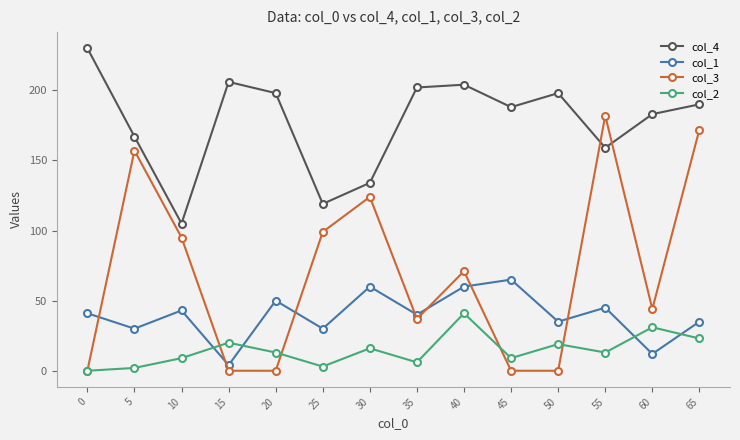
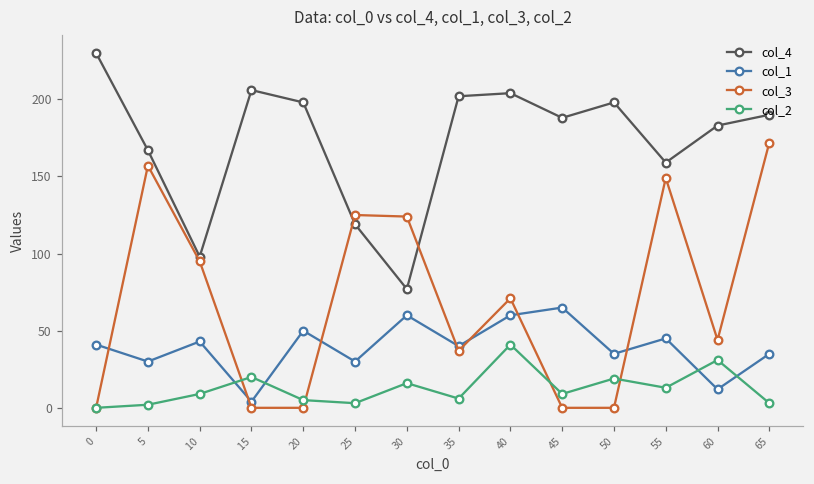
col_4, 10: 105 -> 98
col_2, 20: 13 -> 5
col_3, 25: 99 -> 125
col_4, 30: 134 -> 77
col_3, 55: 182 -> 149
col_2, 65: 23 -> 3
